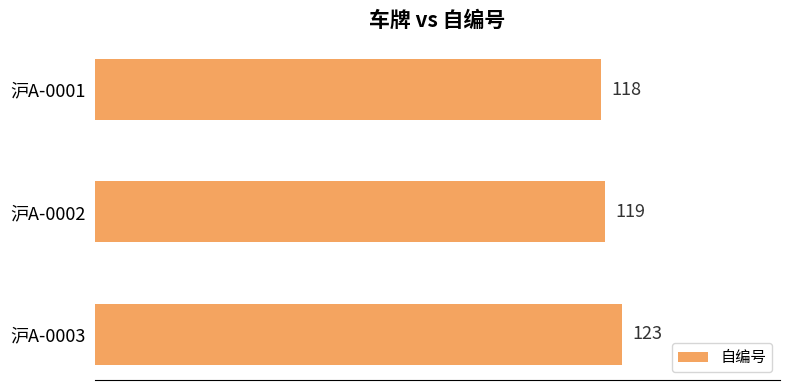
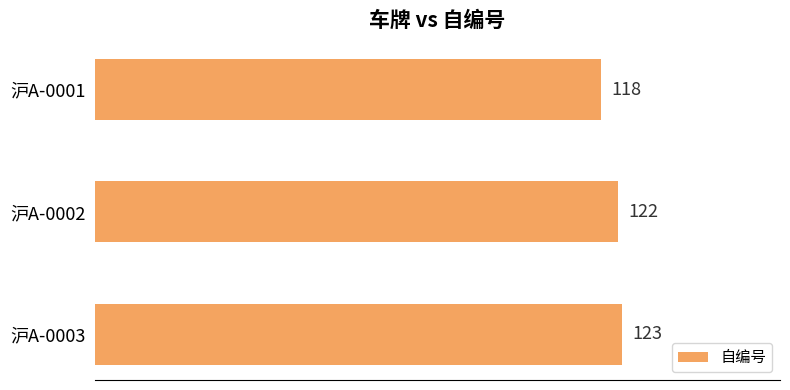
沪A-0002: 119 -> 122
